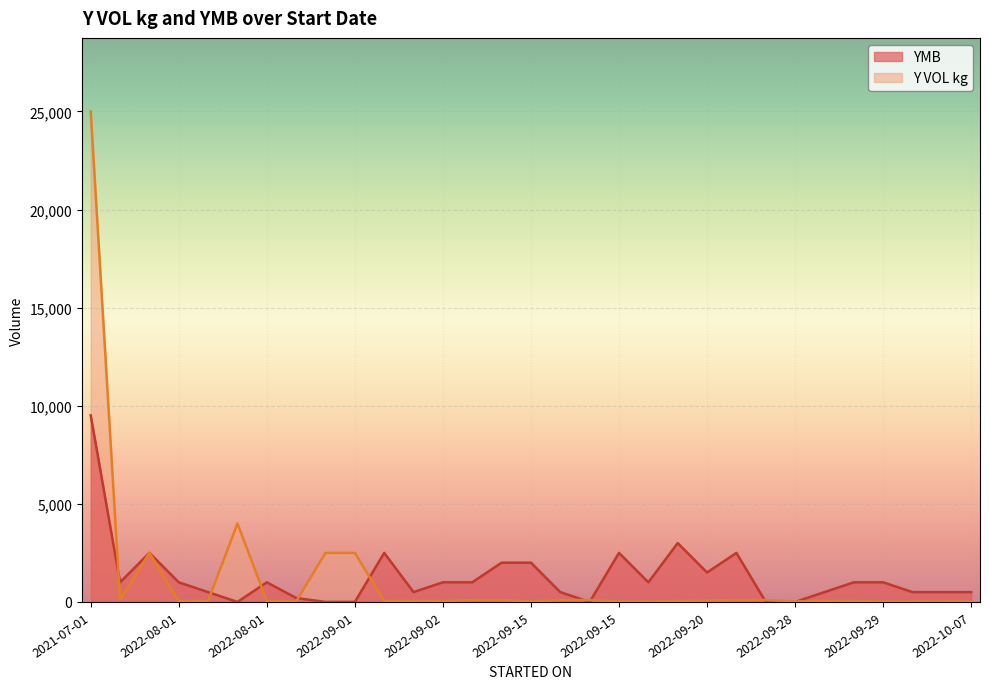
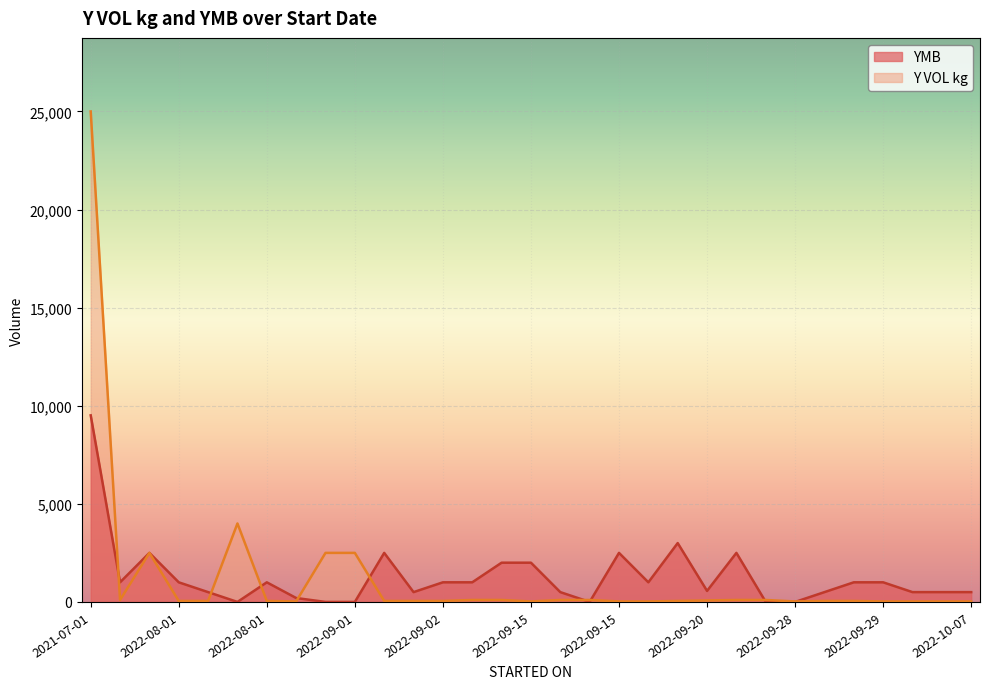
YMB, 2022-09-20: 1,500 -> 600
